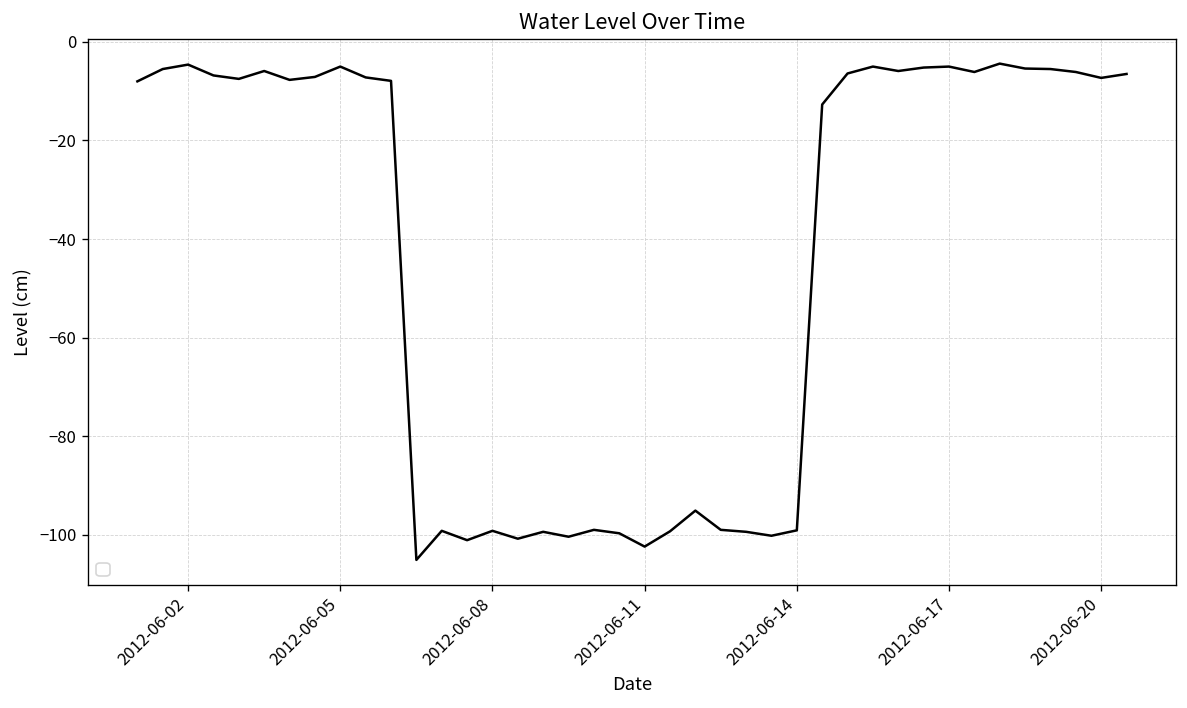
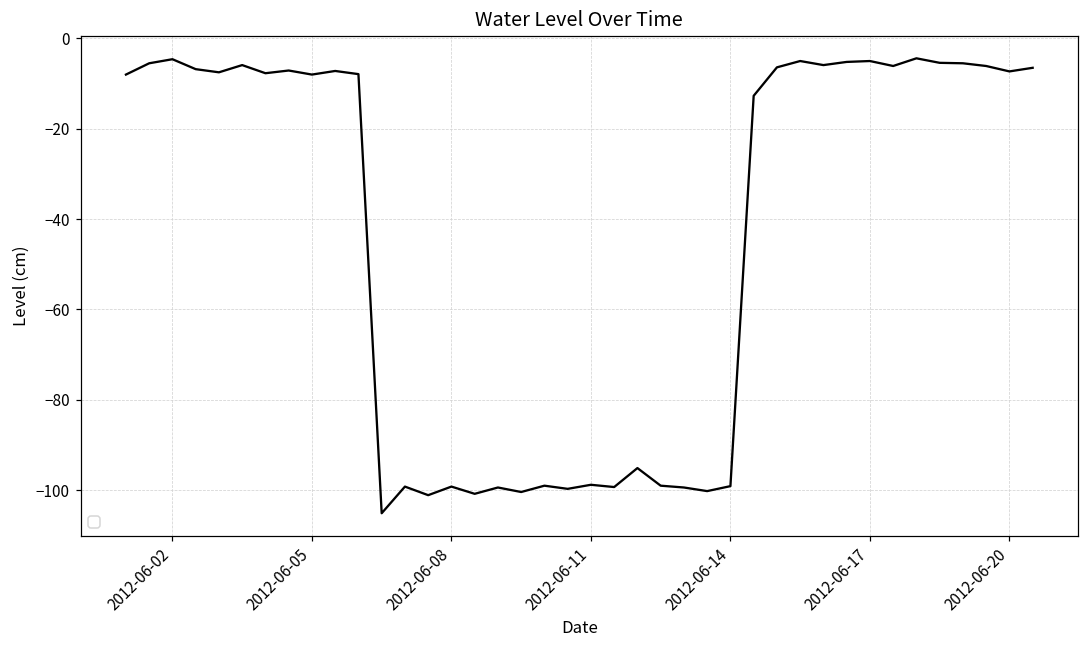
2012-06-05: -5 -> -8
2012-06-11: -102 -> -99
